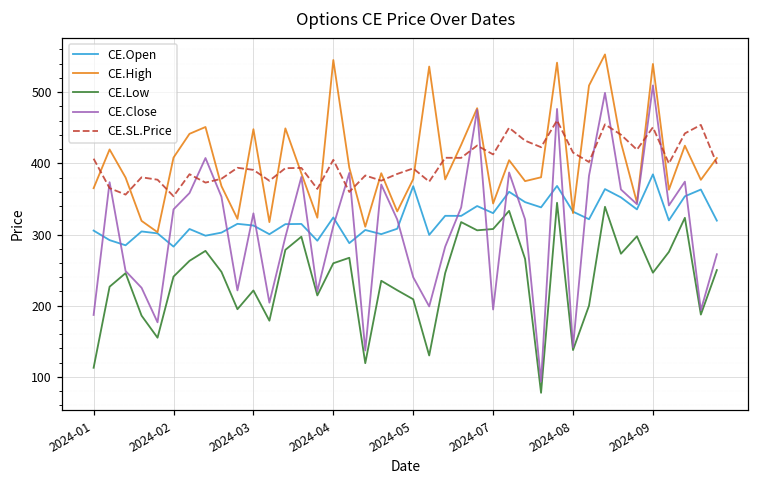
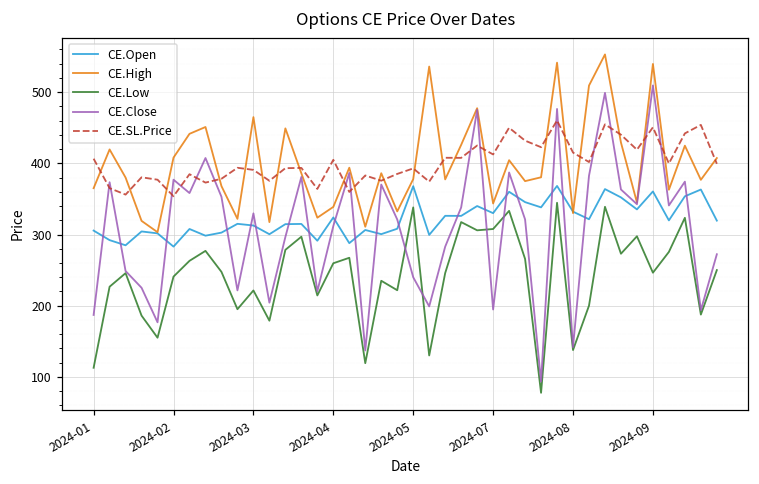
CE.Close, 2024-02: 340 -> 380
CE.High, 2024-03: 450 -> 460
CE.High, 2024-04: 550 -> 340
CE.Low, 2024-05: 210 -> 340
CE.Open, 2024-09: 380 -> 360
